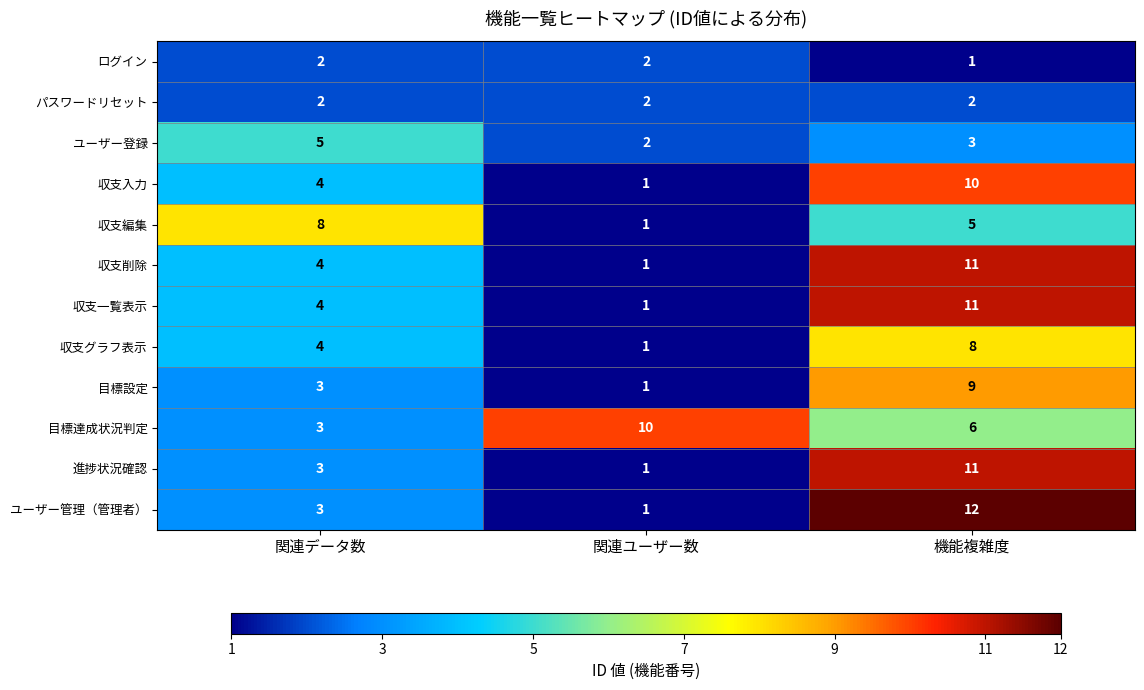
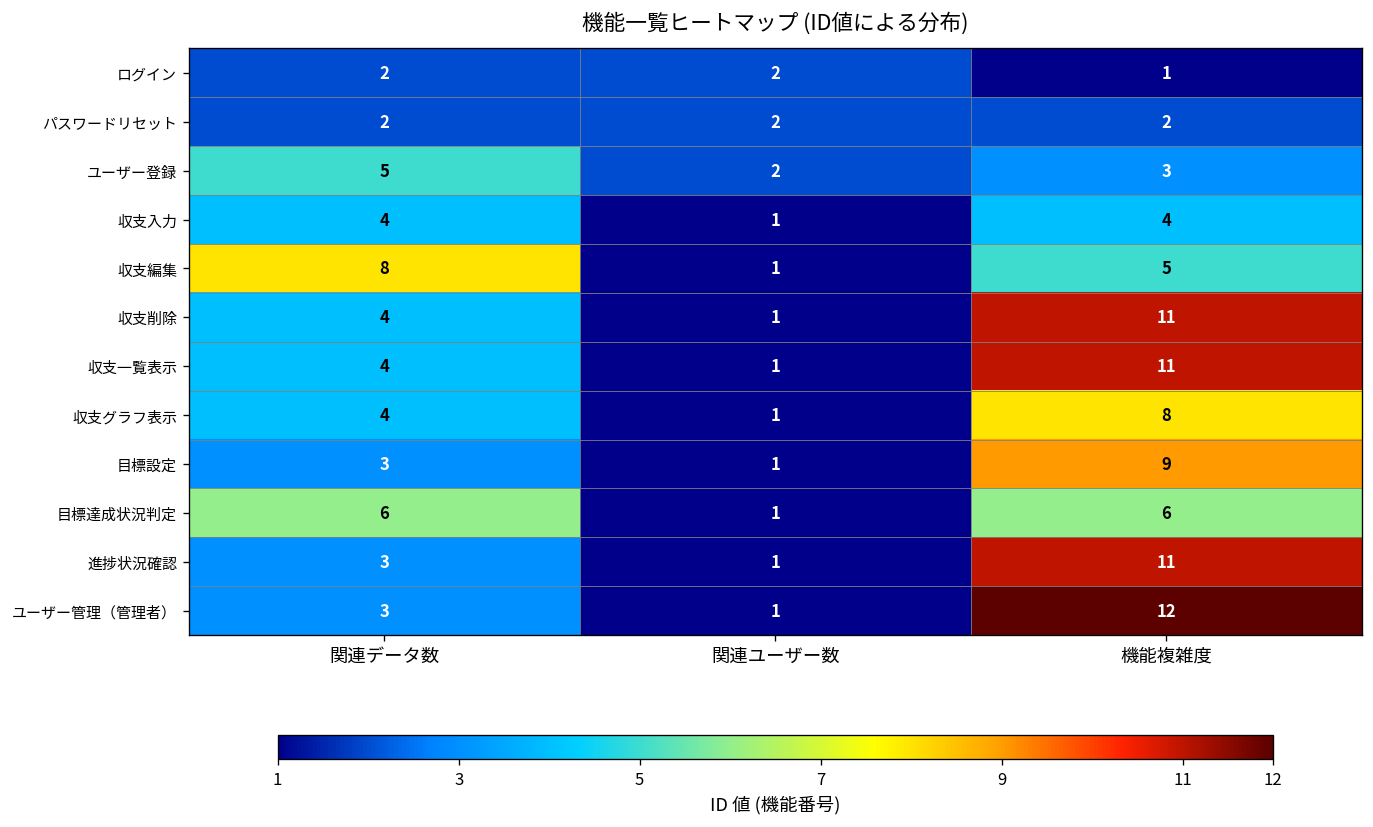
収支入力, 機能複雑度: 10 -> 4
目標達成状況判定, 関連データ数: 3 -> 6
目標達成状況判定, 関連ユーザー数: 10 -> 1
